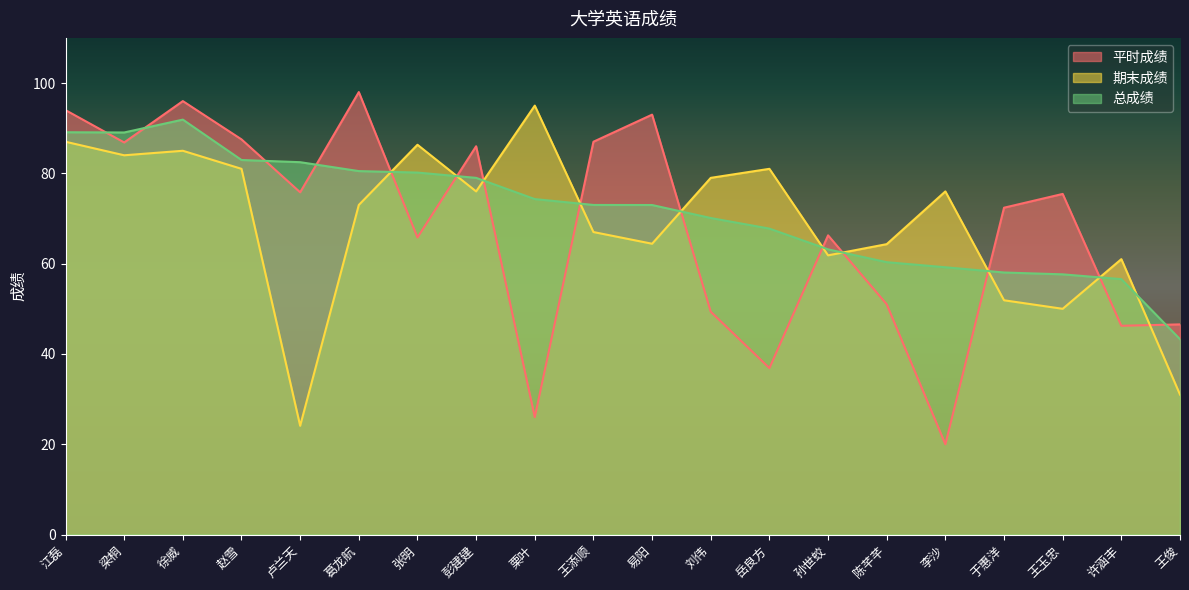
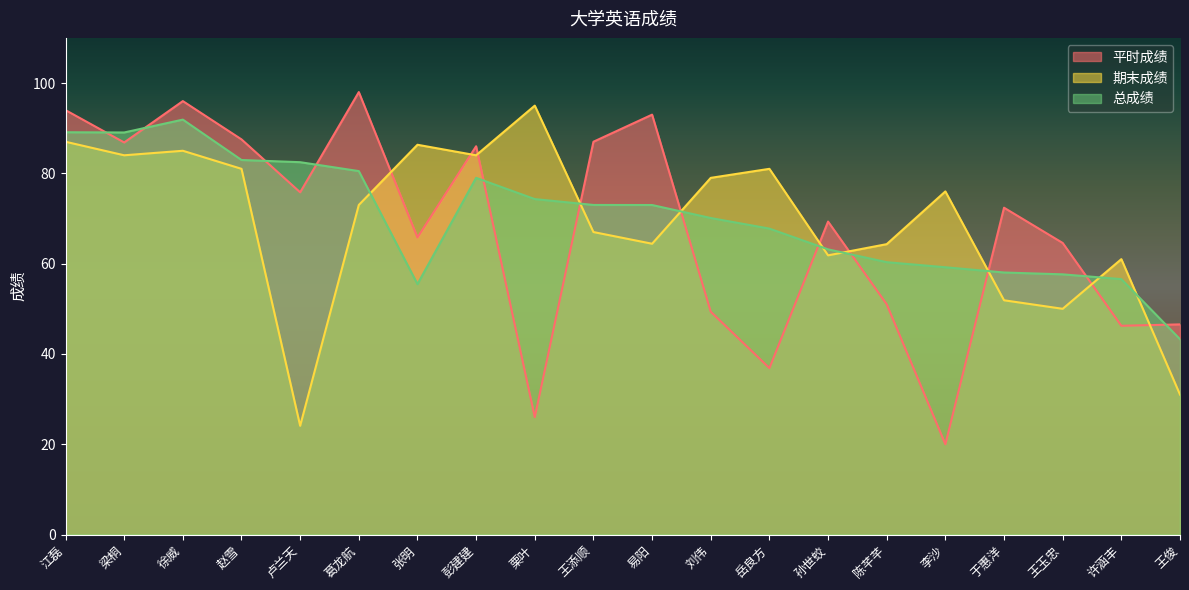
总成绩, 张明: 80 -> 55
期末成绩, 彭建建: 76 -> 84
平时成绩, 孙世蛟: 66 -> 69
平时成绩, 王玉忠: 75 -> 65
